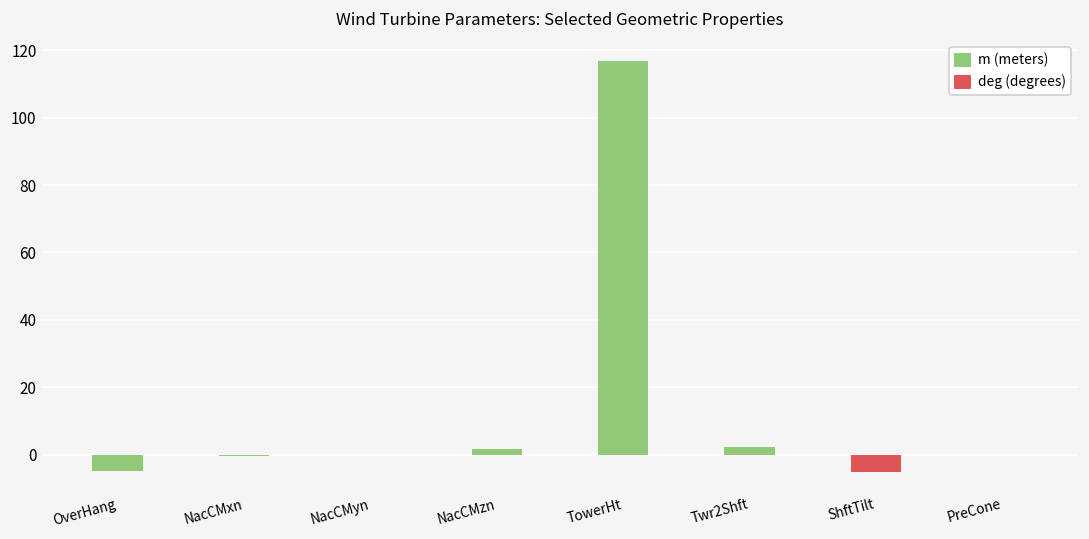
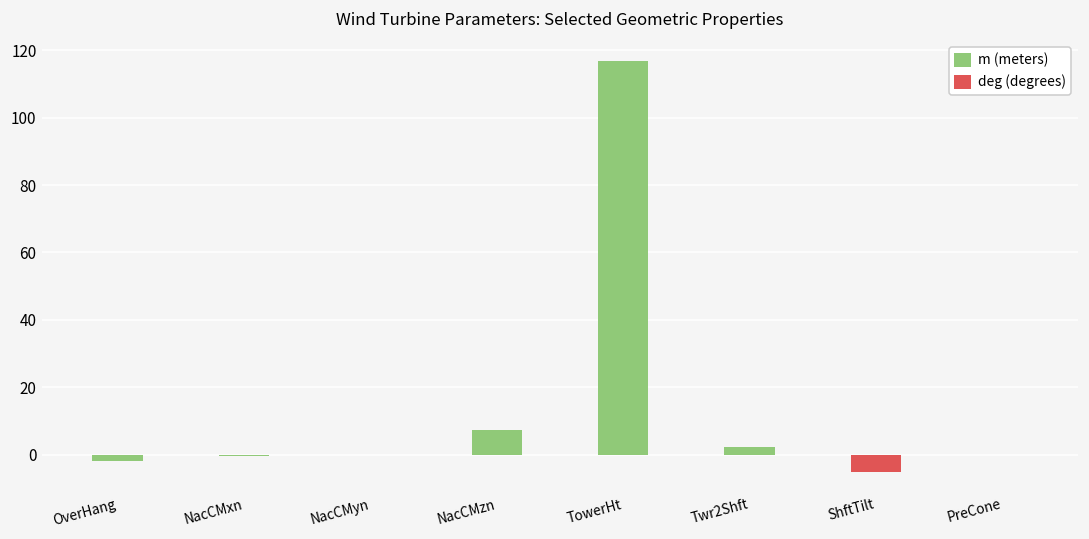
m (meters), OverHang: -5 -> -2
m (meters), NacCMzn: 2 -> 7
